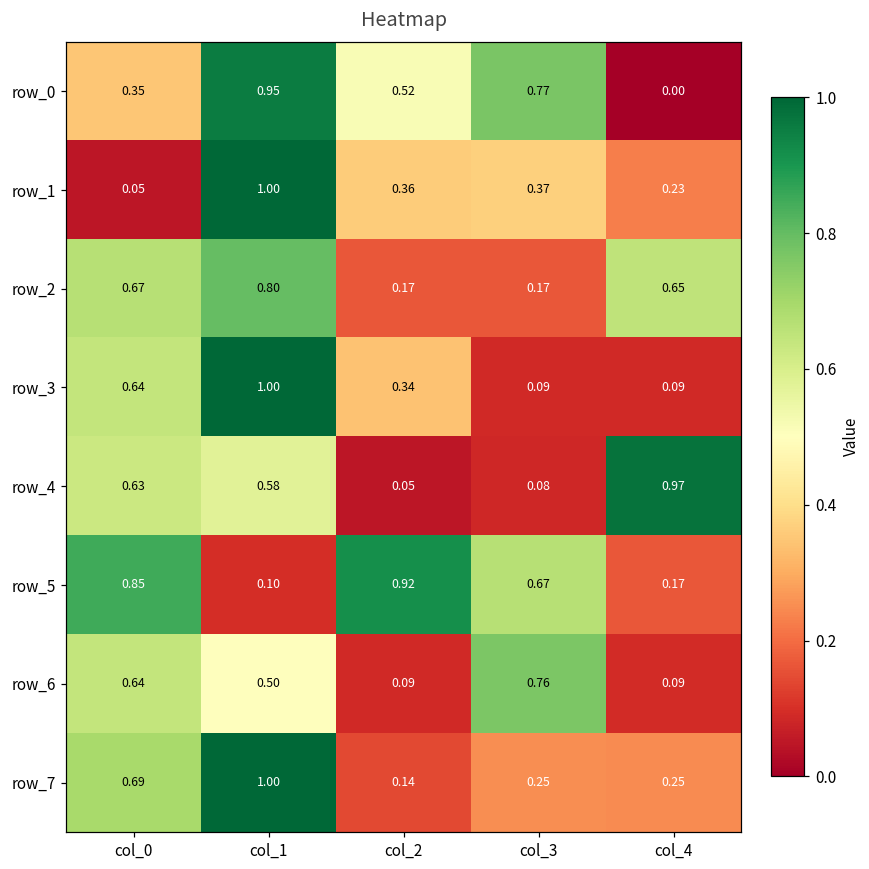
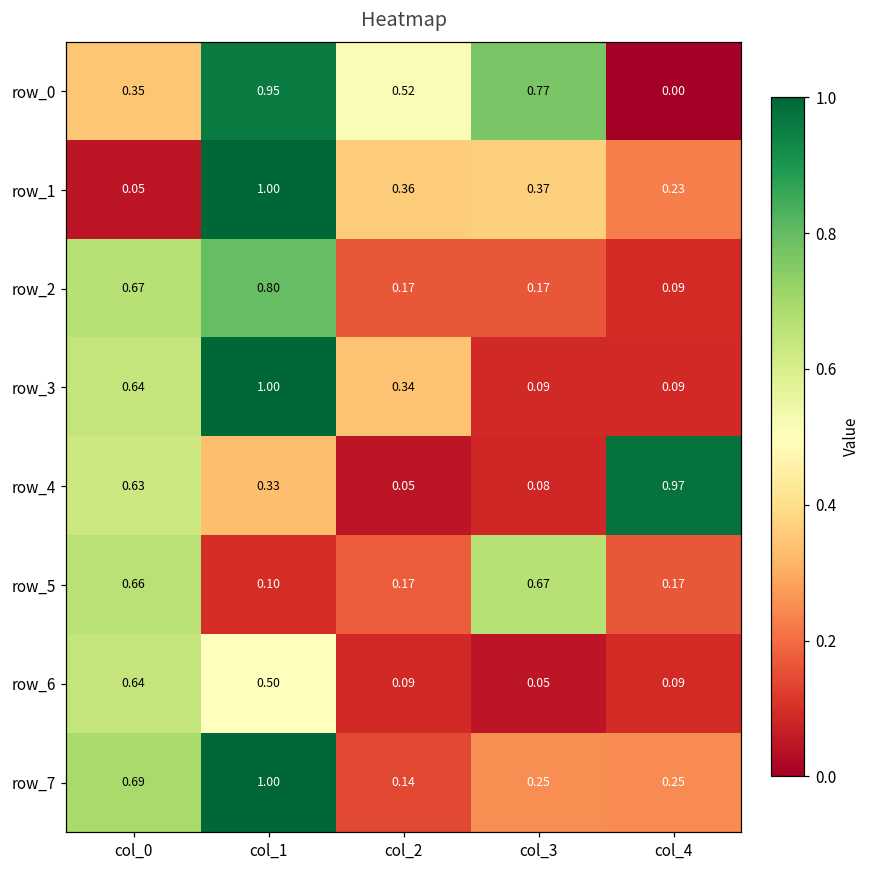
row_2, col_4: 0.65 -> 0.09
row_4, col_1: 0.58 -> 0.33
row_5, col_0: 0.85 -> 0.66
row_5, col_2: 0.92 -> 0.17
row_6, col_3: 0.76 -> 0.05
